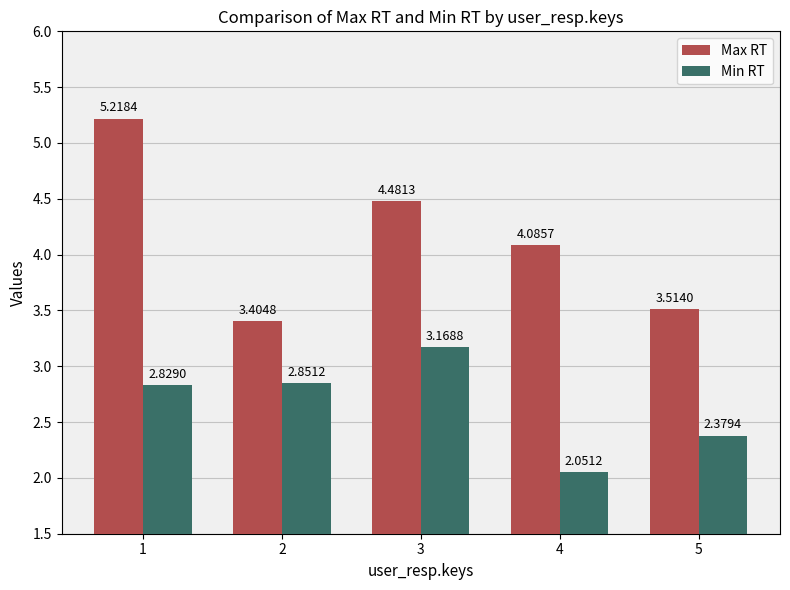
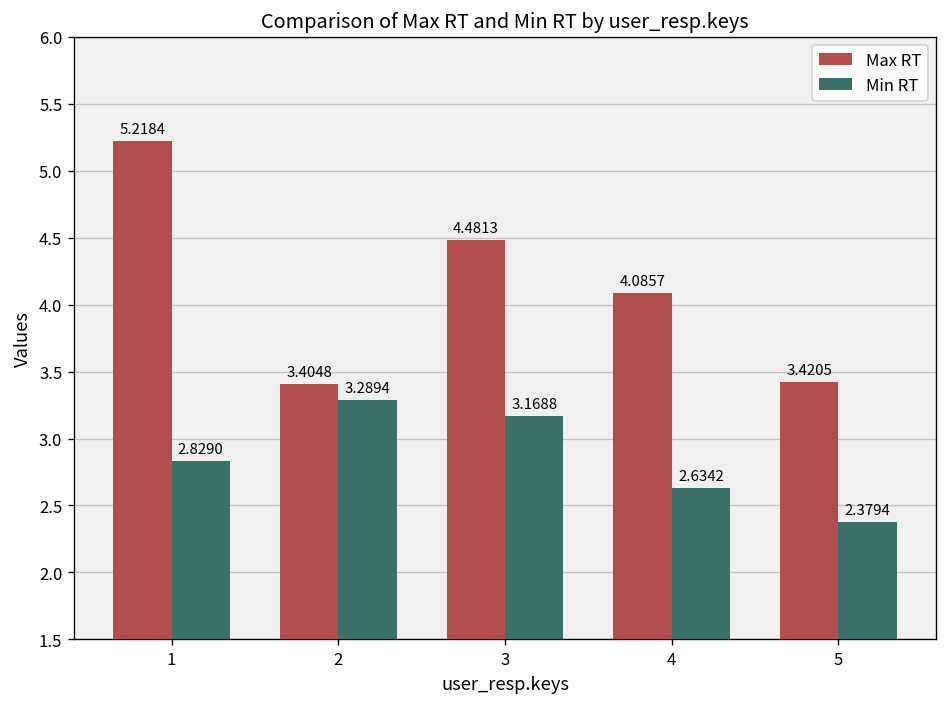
Min RT, 2: 2.8512 -> 3.2894
Min RT, 4: 2.0512 -> 2.6342
Max RT, 5: 3.5140 -> 3.4205
